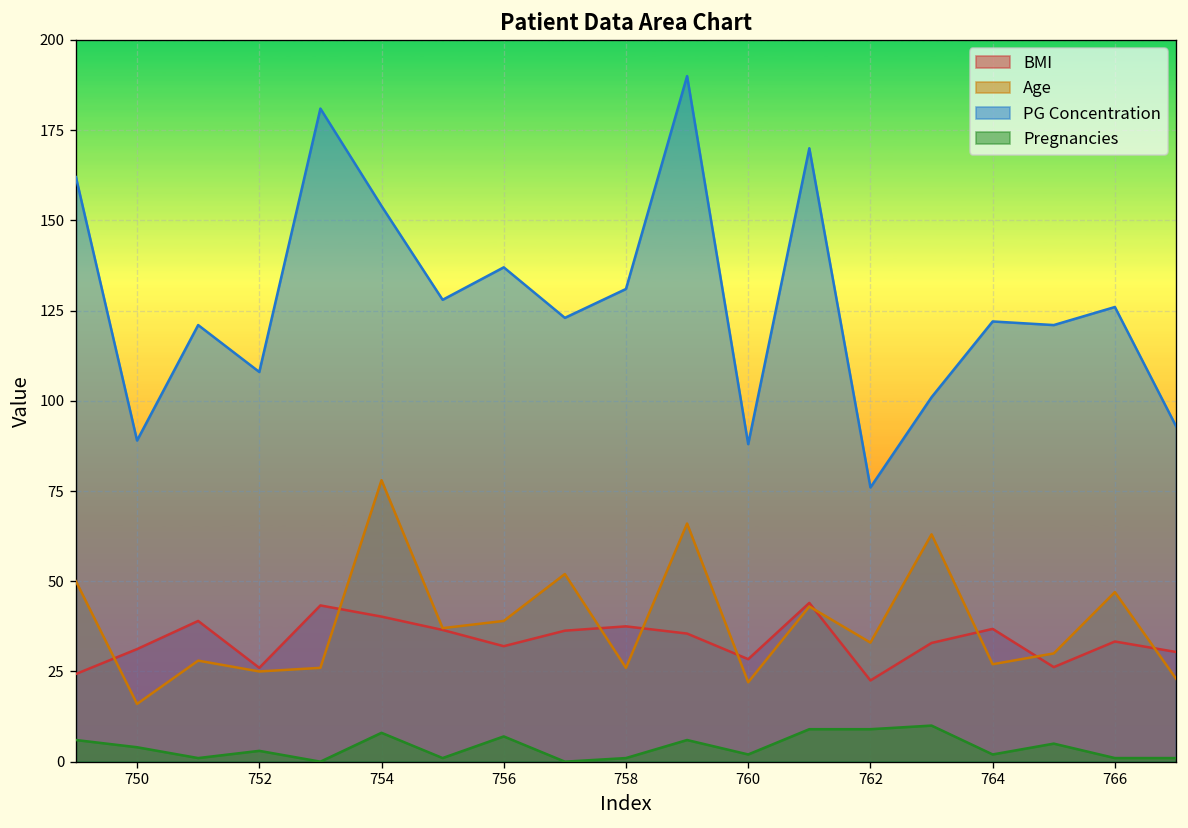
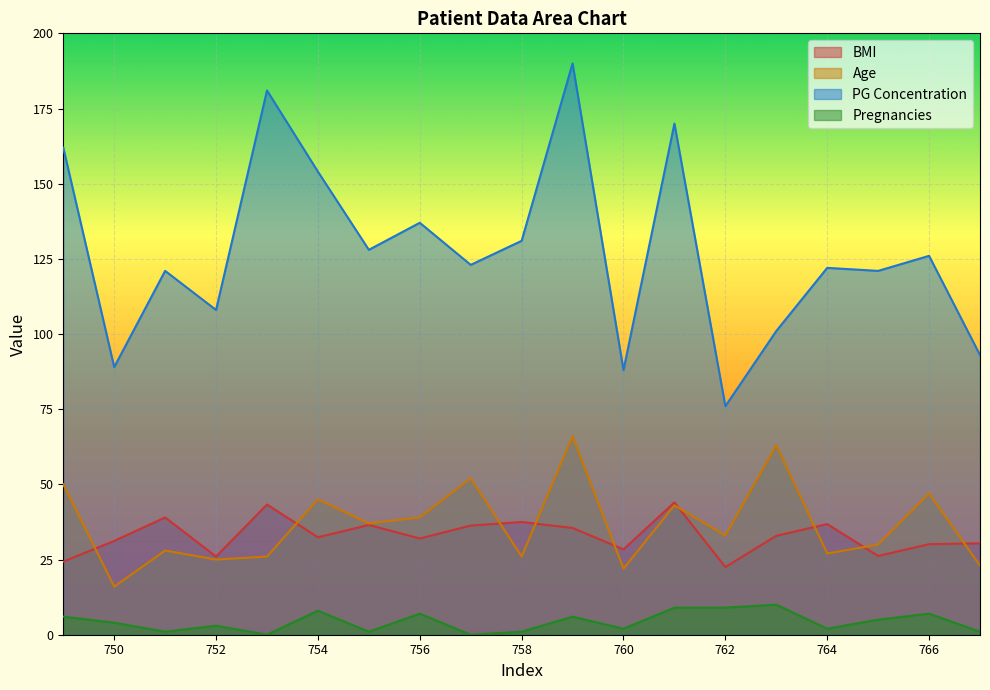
BMI, 754: 40 -> 32
Age, 754: 78 -> 45
BMI, 766: 33 -> 30
Pregnancies, 766: 1 -> 7
